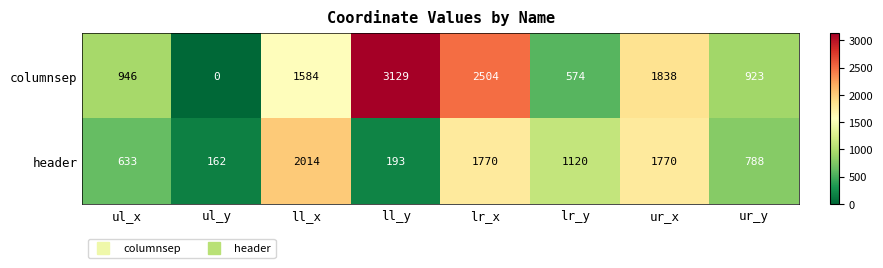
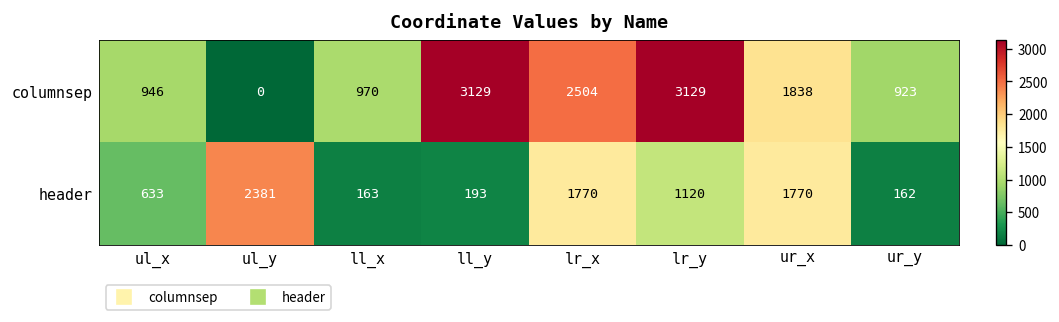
columnsep, ll_x: 1584 -> 970
columnsep, lr_y: 574 -> 3129
header, ul_y: 162 -> 2381
header, ll_x: 2014 -> 163
header, ur_y: 788 -> 162
